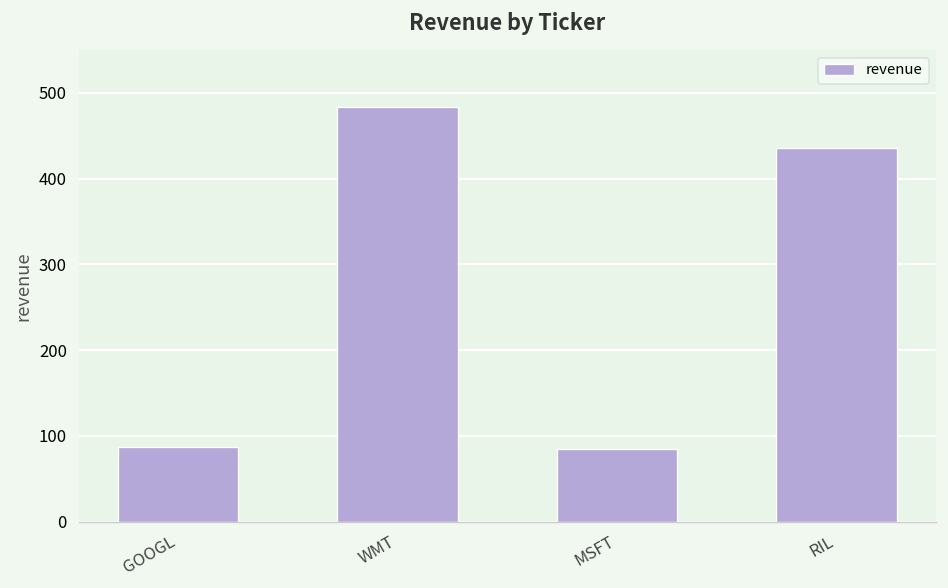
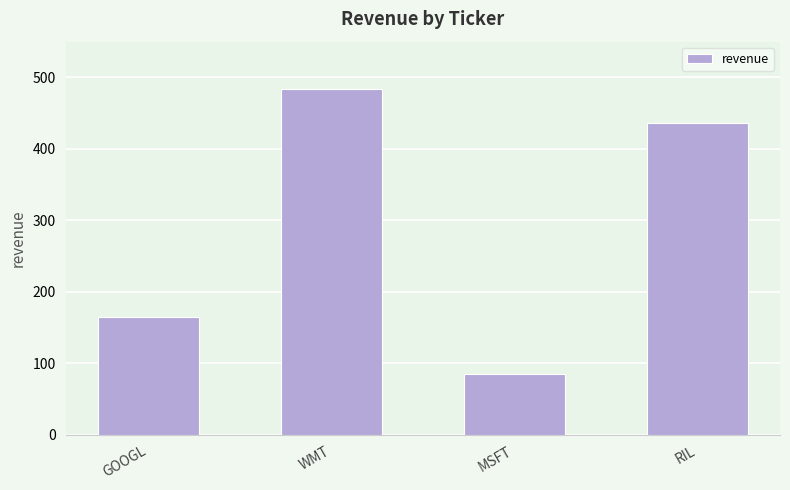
GOOGL: 90 -> 160
